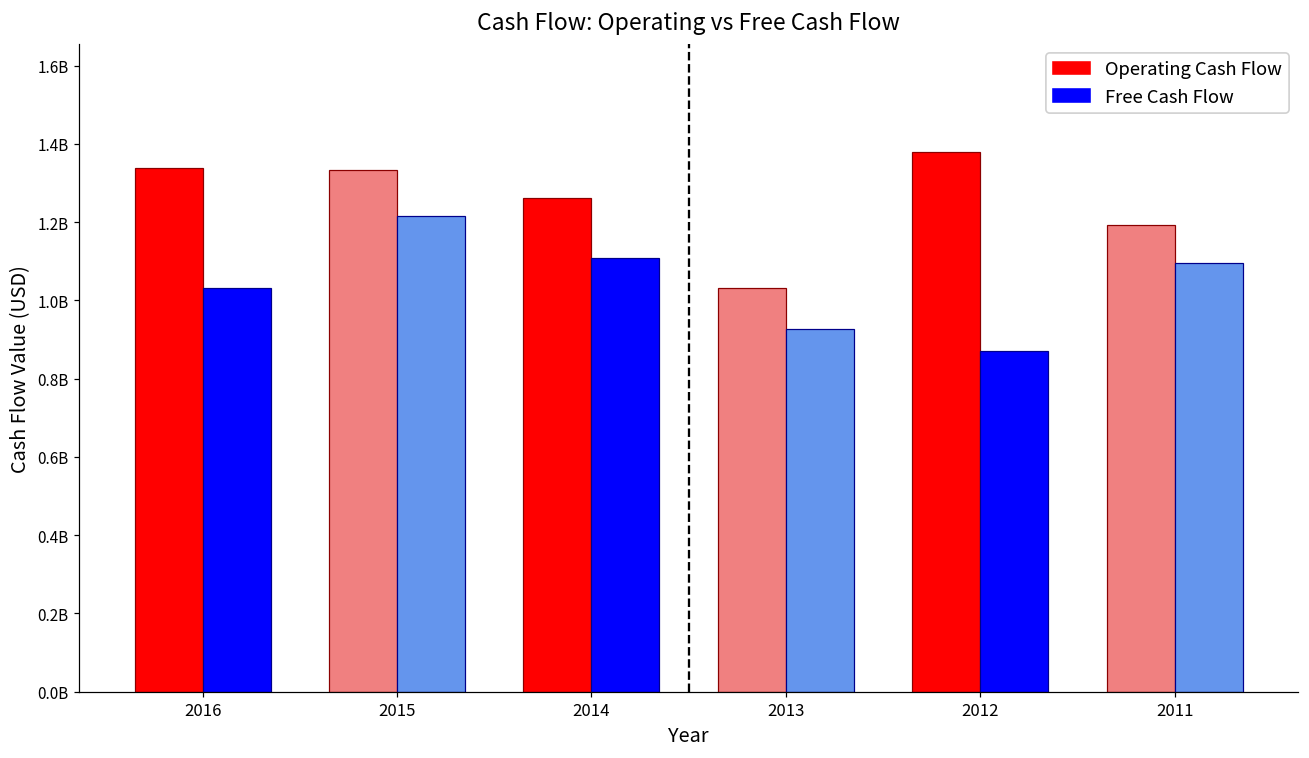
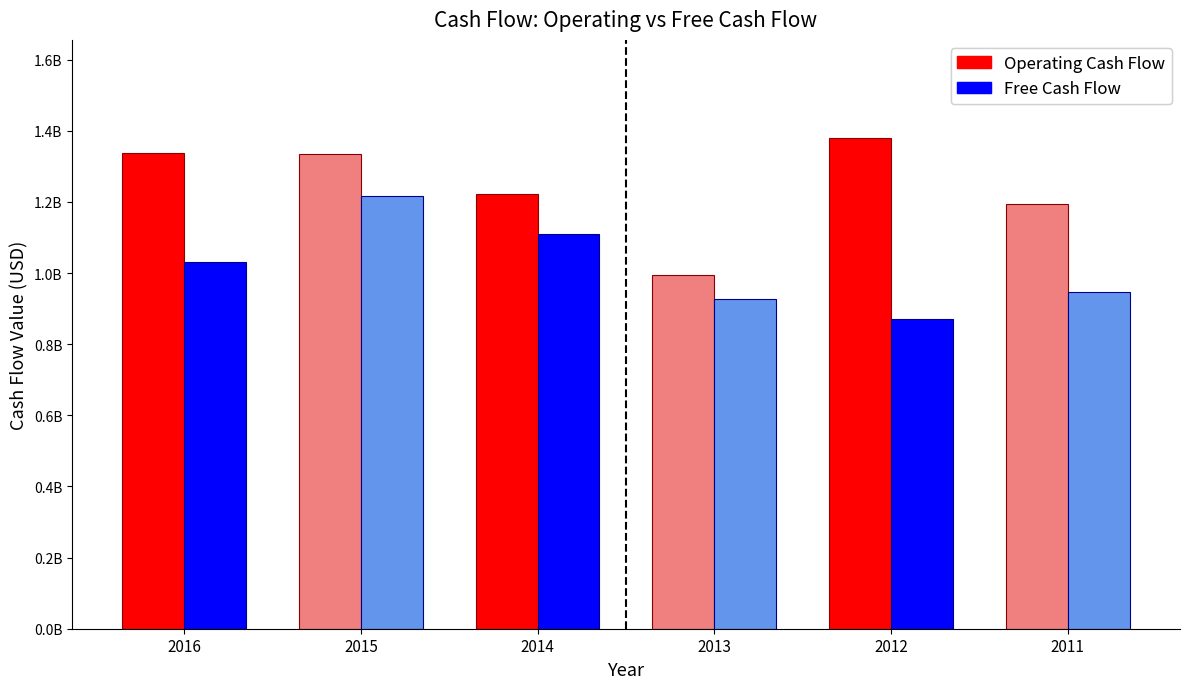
Operating Cash Flow, 2014: 1260000000 -> 1220000000
Operating Cash Flow, 2013: 1030000000 -> 990000000
Free Cash Flow, 2011: 1100000000 -> 950000000
